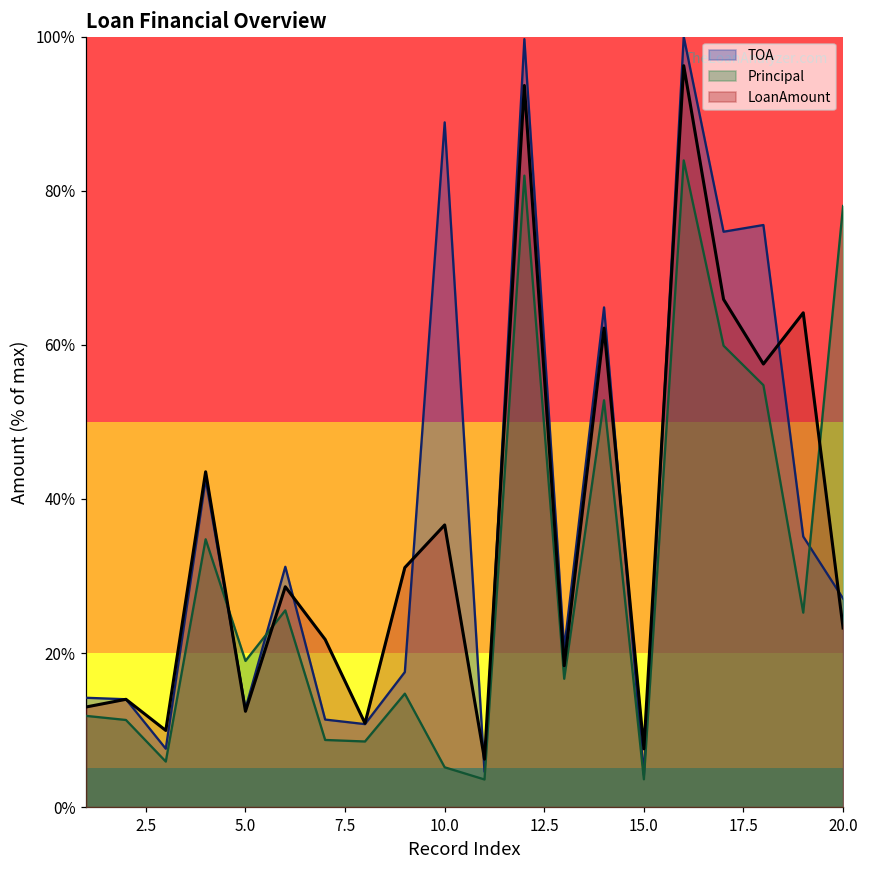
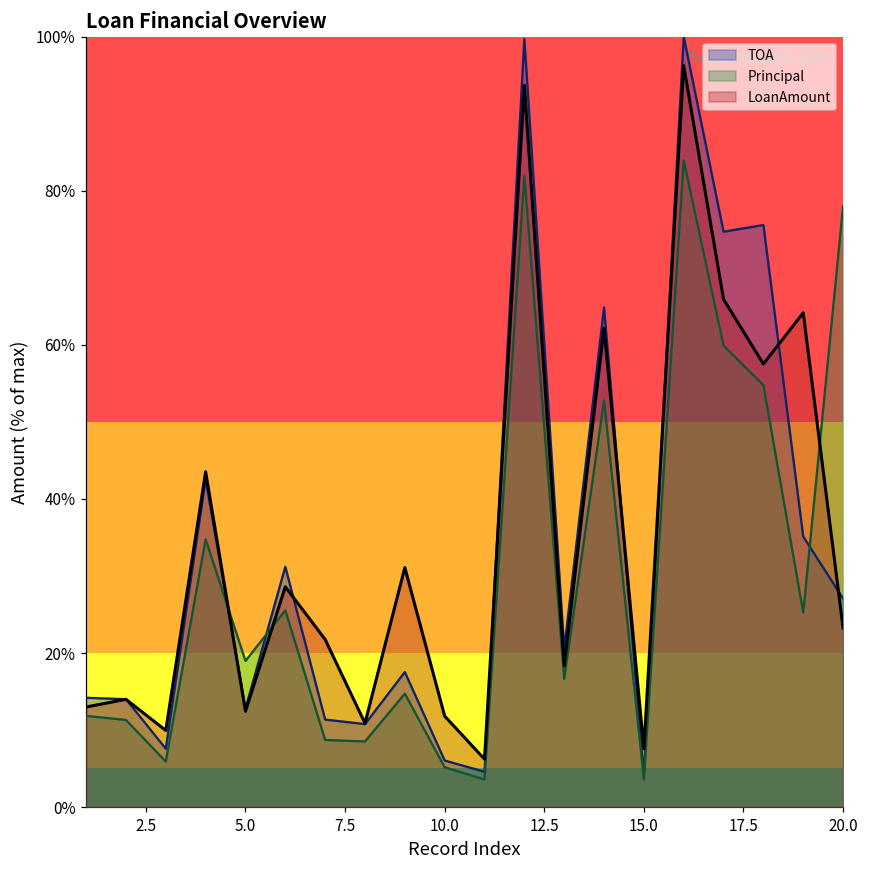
TOA, 10.0: 89% -> 6%
LoanAmount, 10.0: 37% -> 12%
